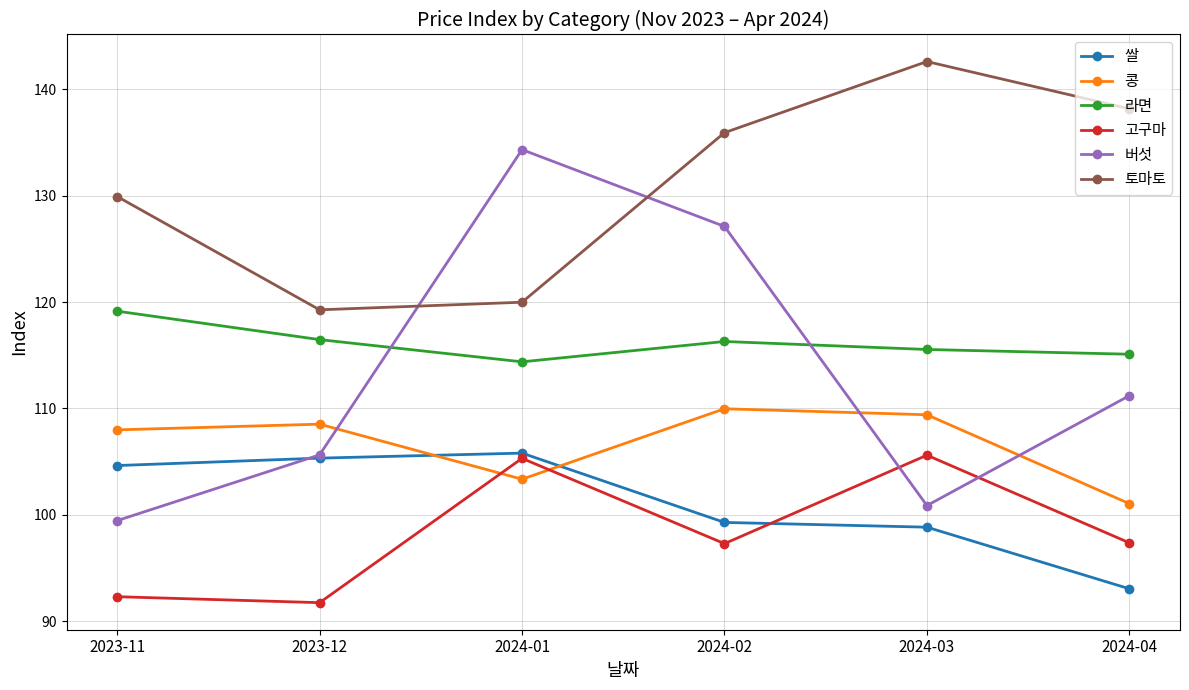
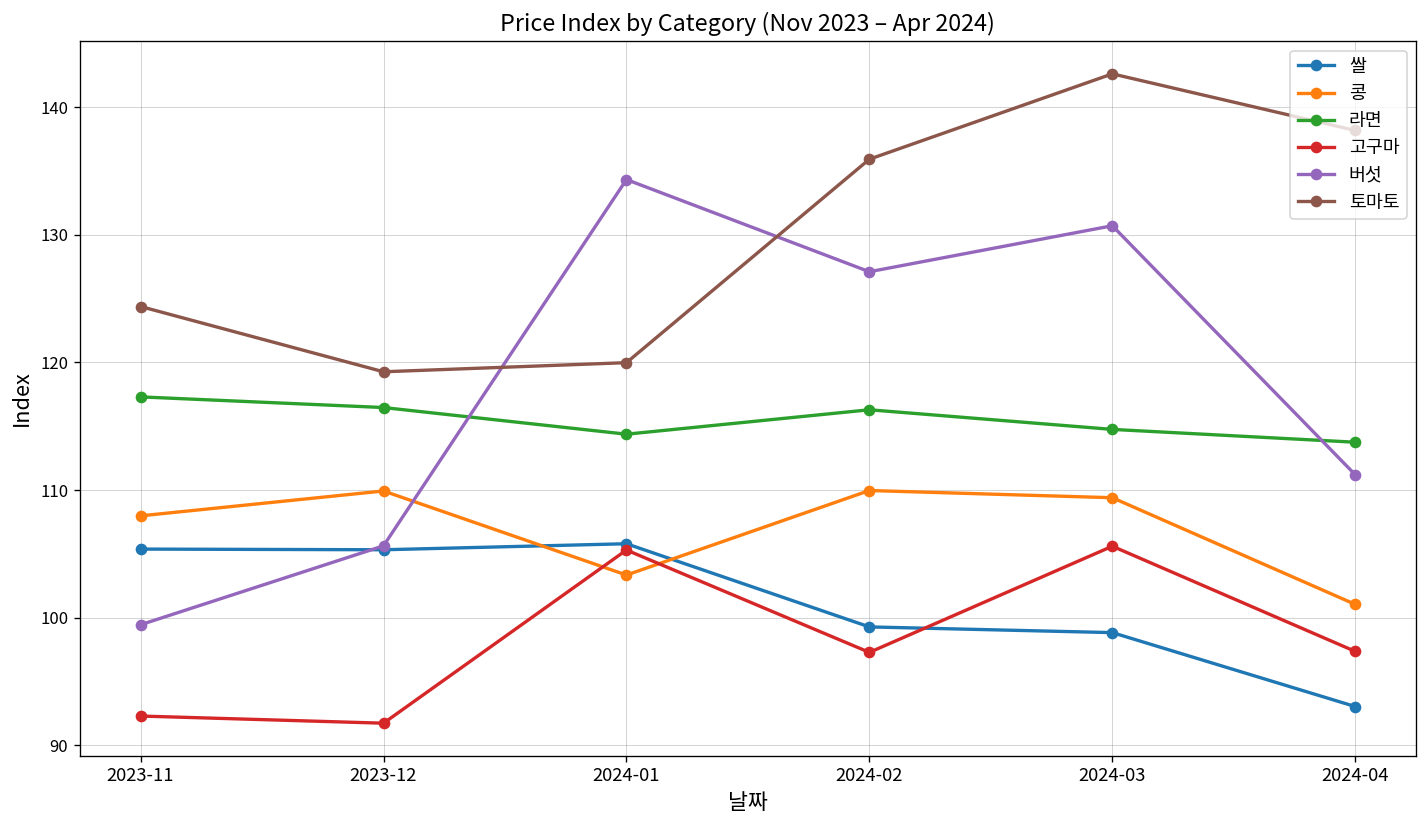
쌀, 2023-11: 104.6 -> 105.4
라면, 2023-11: 119.1 -> 117.3
토마토, 2023-11: 129.9 -> 124.4
콩, 2023-12: 108.5 -> 109.9
라면, 2024-03: 115.5 -> 114.8
버섯, 2024-03: 100.9 -> 130.7
라면, 2024-04: 115.1 -> 113.8
